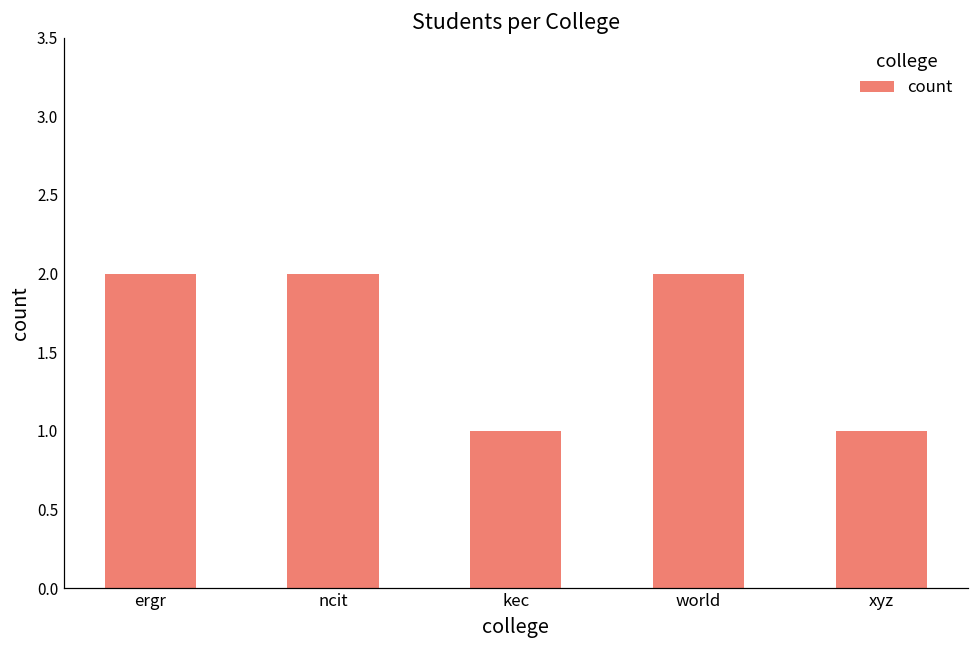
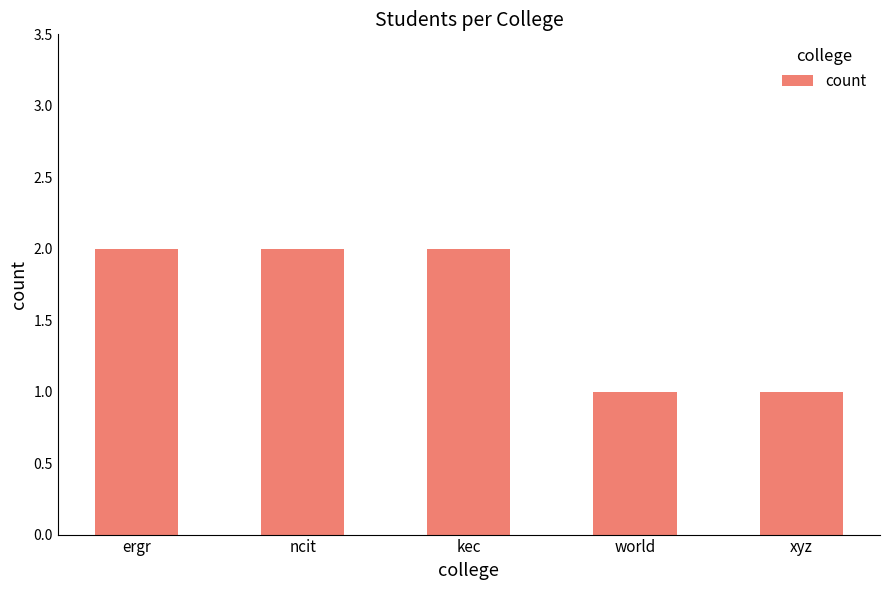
kec: 1 -> 2
world: 2 -> 1
